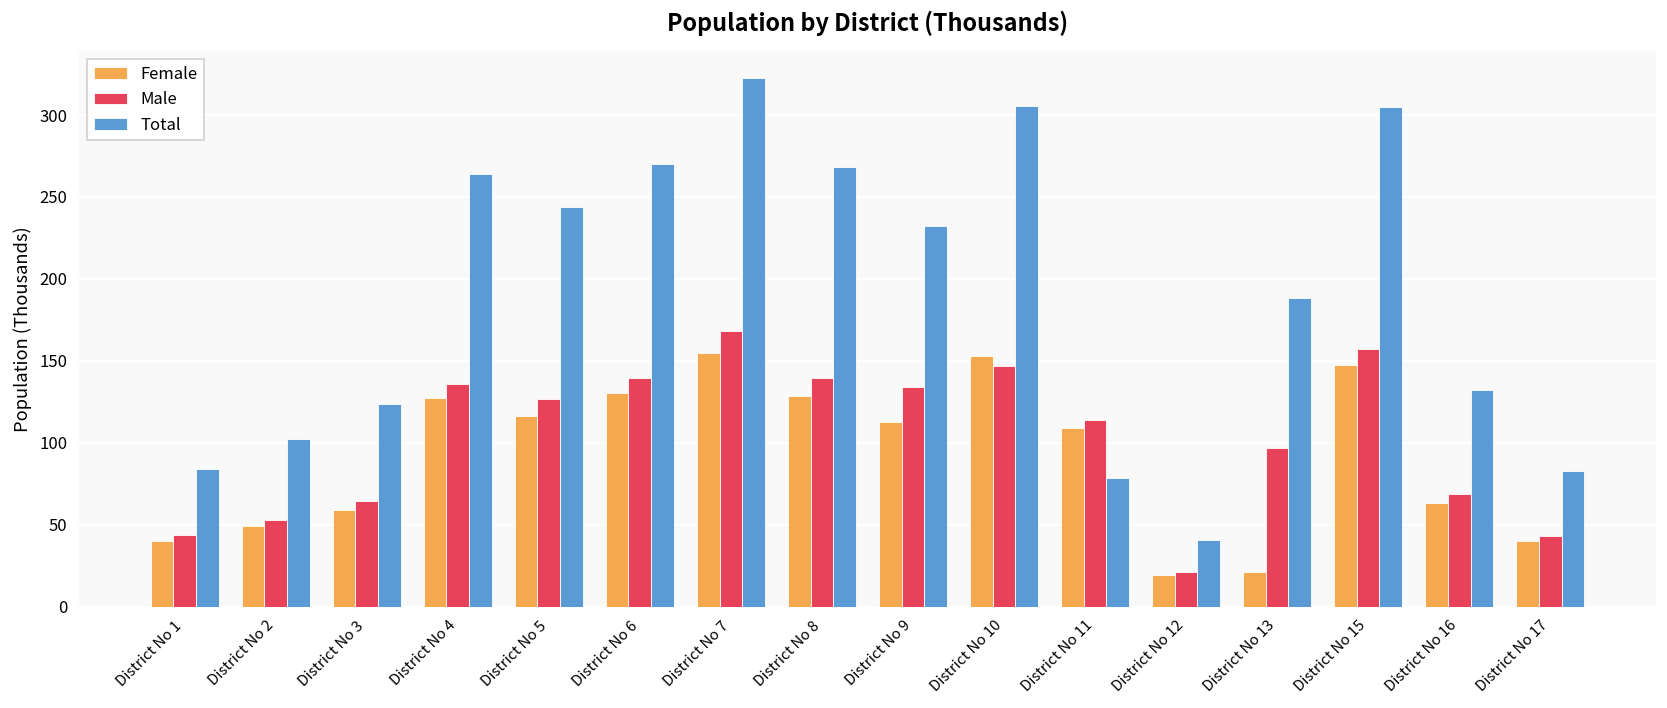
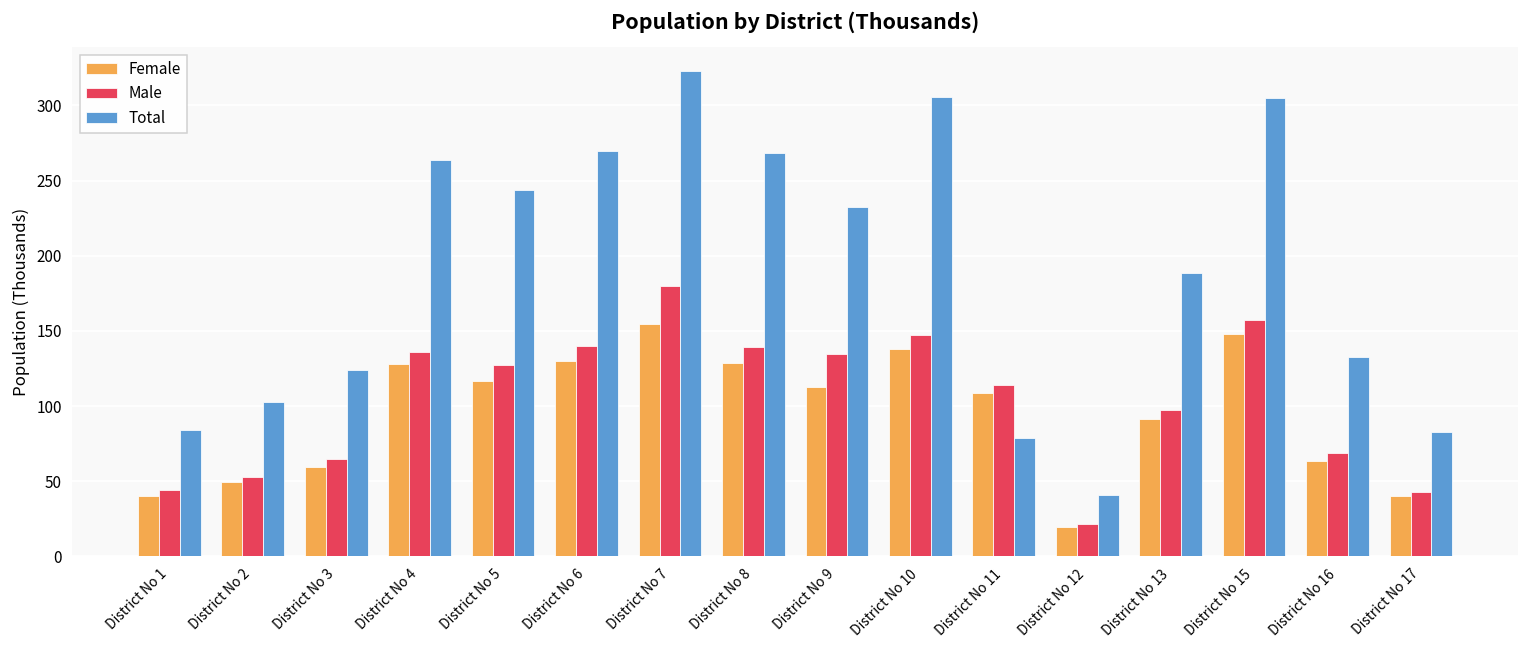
Male, District No 7: 168 -> 180
Female, District No 10: 153 -> 138
Female, District No 13: 21 -> 91
